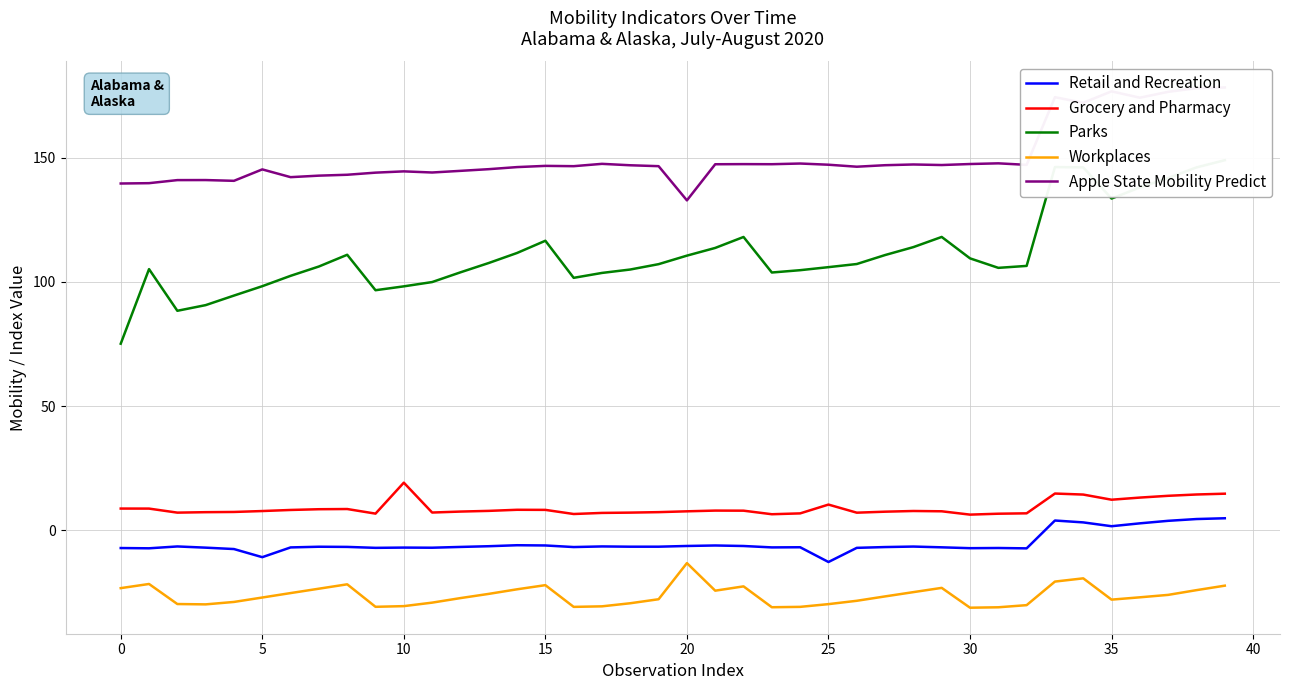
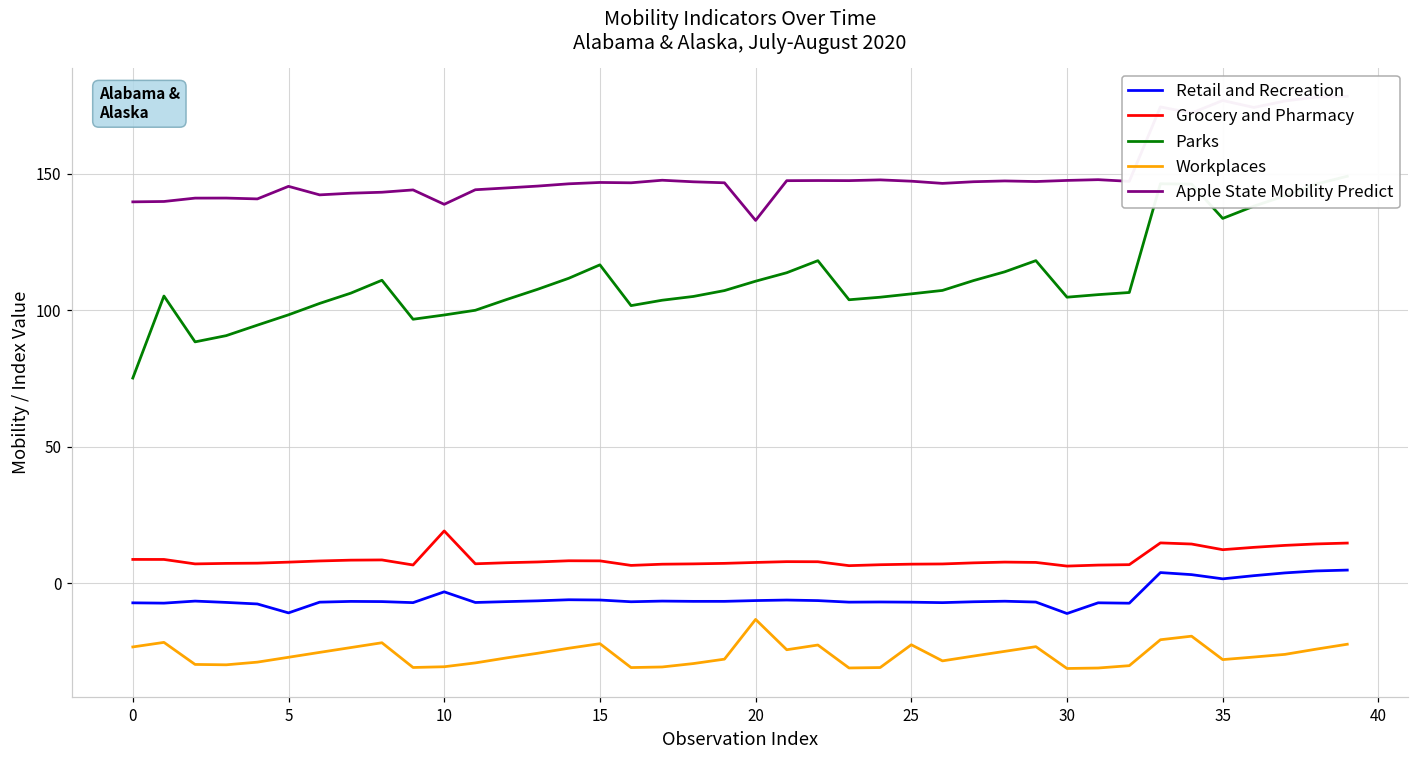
Retail and Recreation, 10: -7 -> -3
Apple State Mobility Predict, 10: 145 -> 139
Retail and Recreation, 25: -13 -> -7
Grocery and Pharmacy, 25: 10 -> 7
Workplaces, 25: -30 -> -23
Retail and Recreation, 30: -7 -> -11
Parks, 30: 110 -> 105
